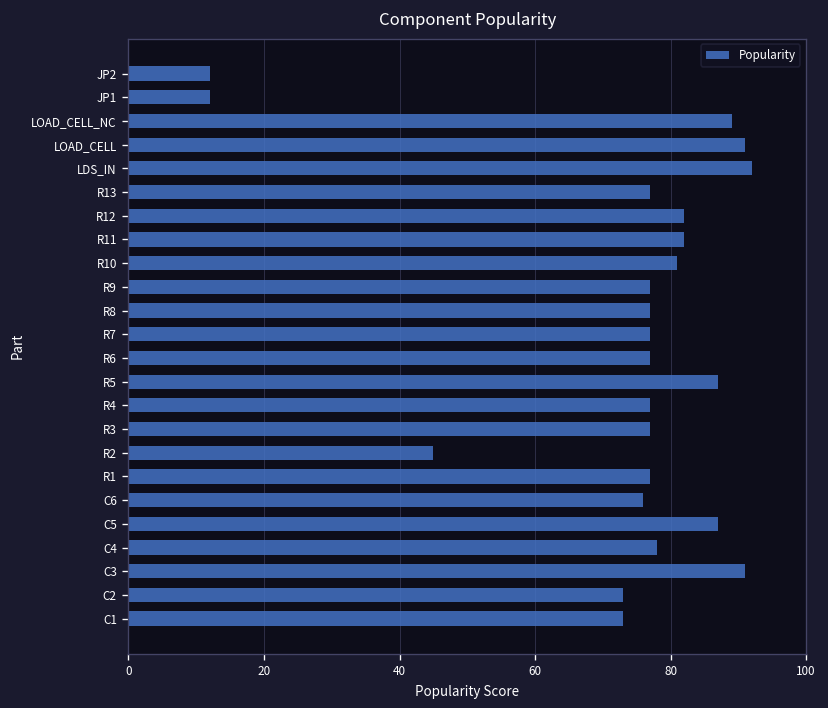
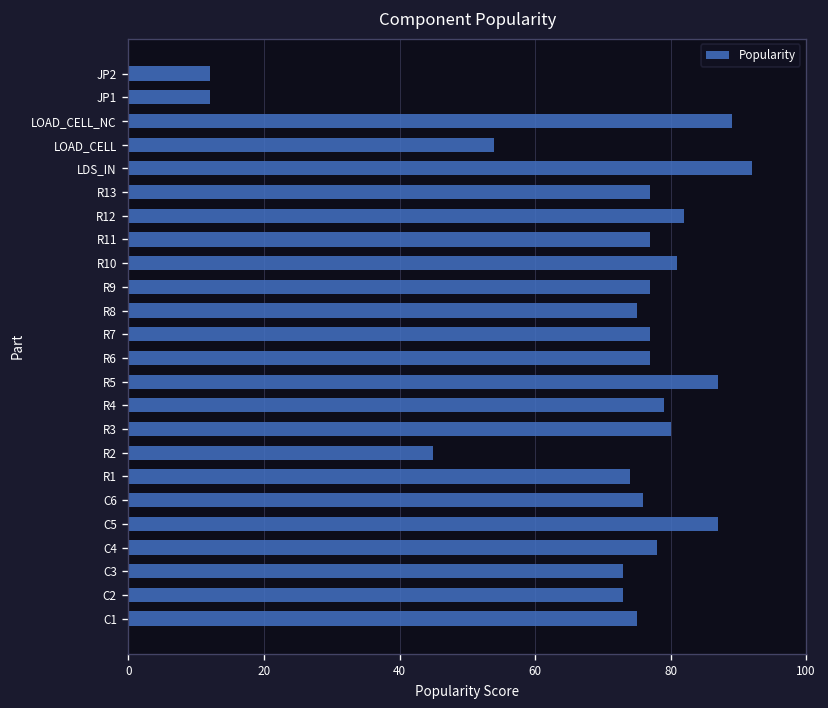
LOAD_CELL: 91 -> 54
R11: 82 -> 77
R8: 77 -> 75
R4: 77 -> 79
R3: 77 -> 80
R1: 77 -> 74
C3: 91 -> 73
C1: 73 -> 75
